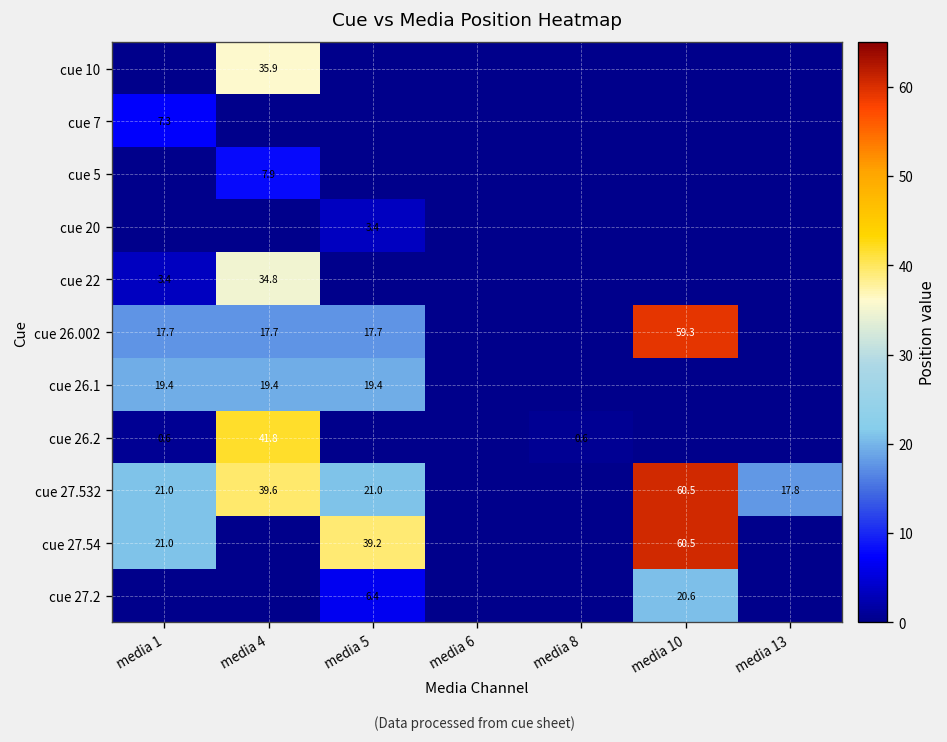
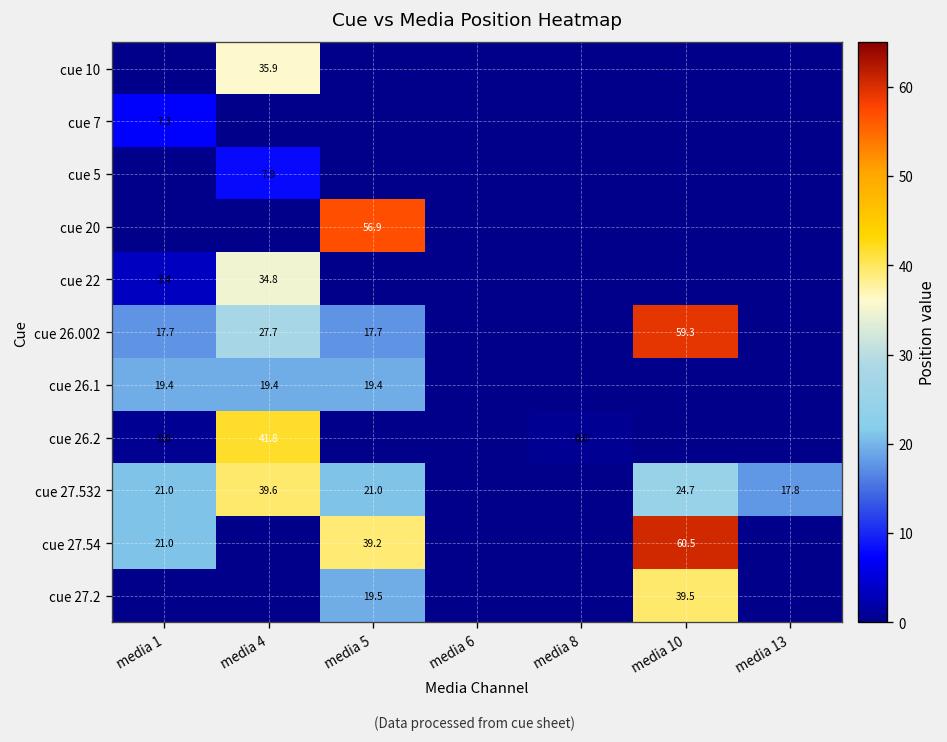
cue 20, media 5: 3.4 -> 56.9
cue 26.002, media 4: 17.7 -> 27.7
cue 27.532, media 10: 60.5 -> 24.7
cue 27.2, media 5: 6.4 -> 19.5
cue 27.2, media 10: 20.6 -> 39.5
